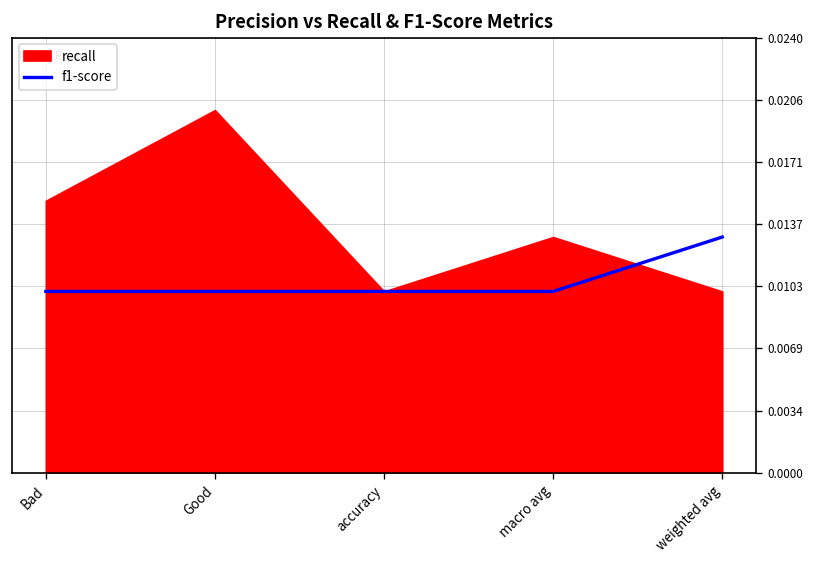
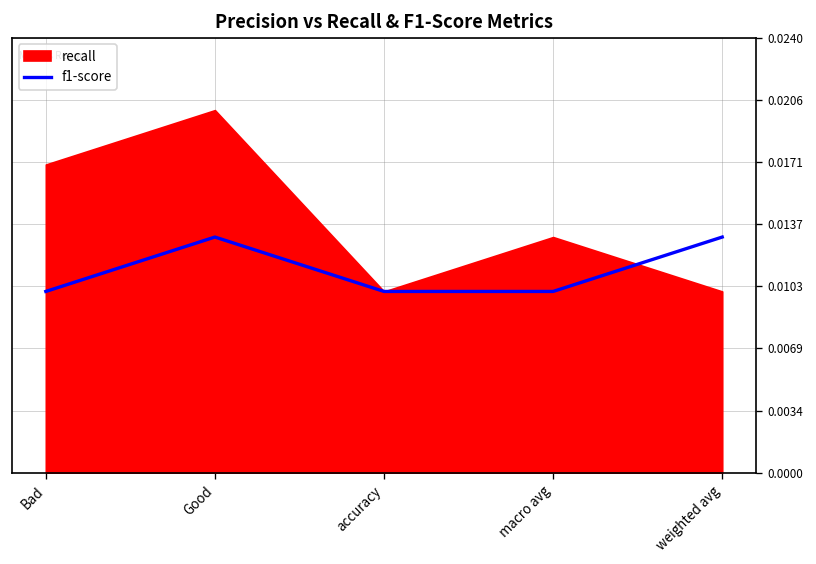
recall, Bad: 0.015 -> 0.017
f1-score, Good: 0.010 -> 0.013
